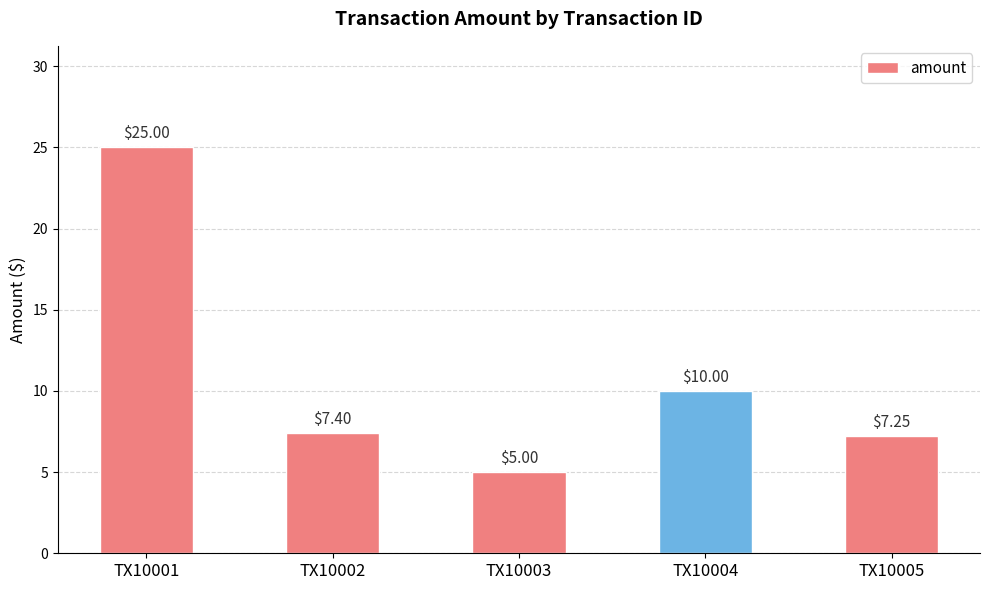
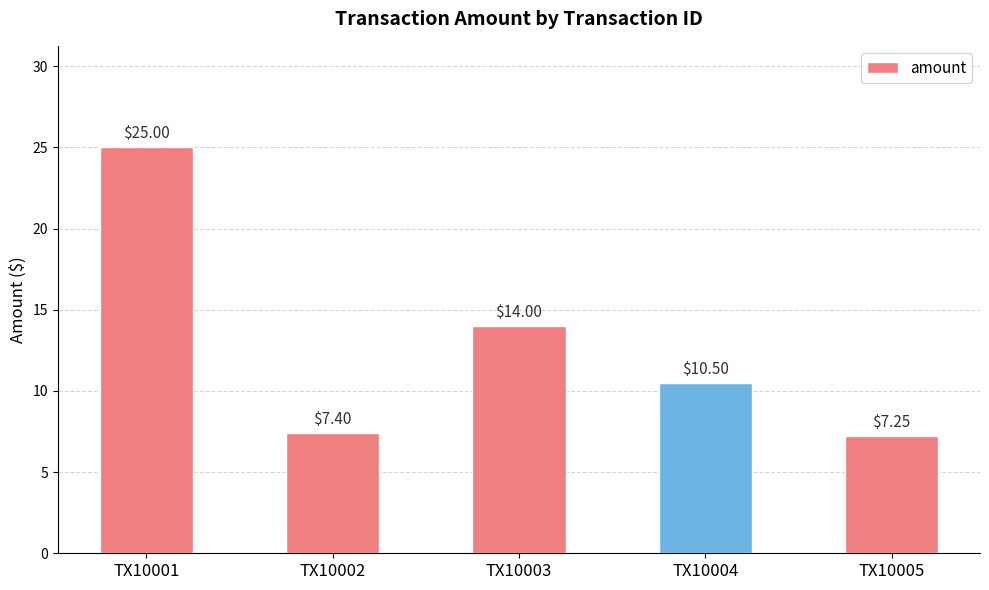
TX10003: $5.00 -> $14.00
TX10004: $10.00 -> $10.50
